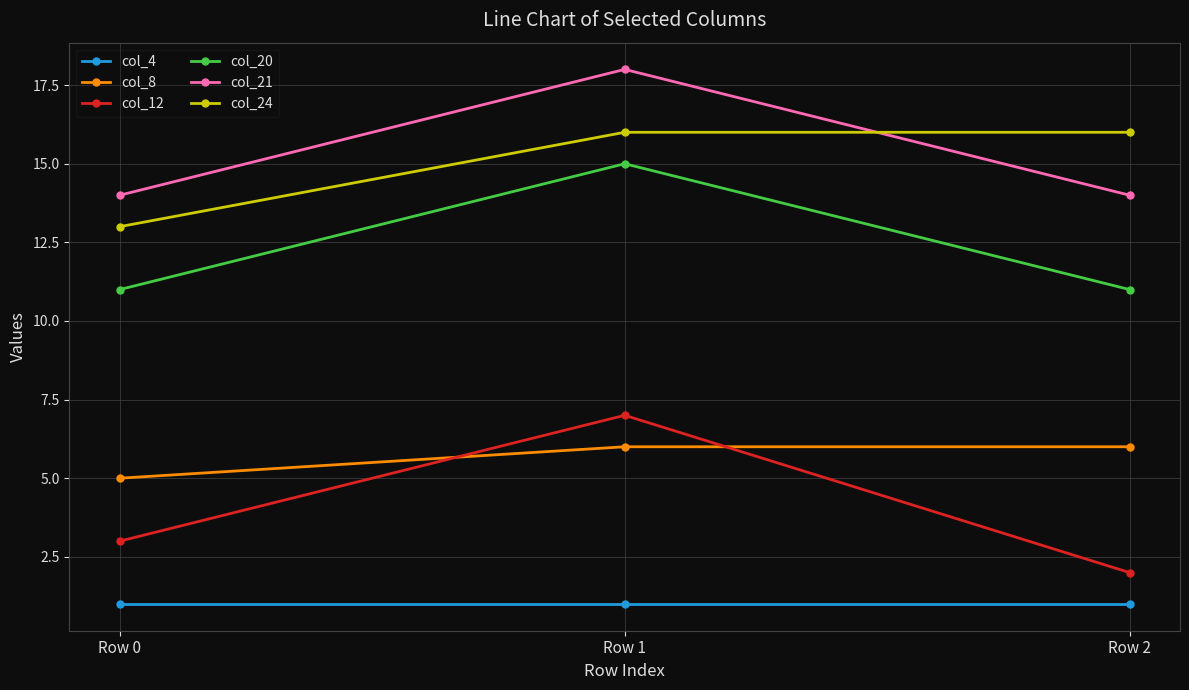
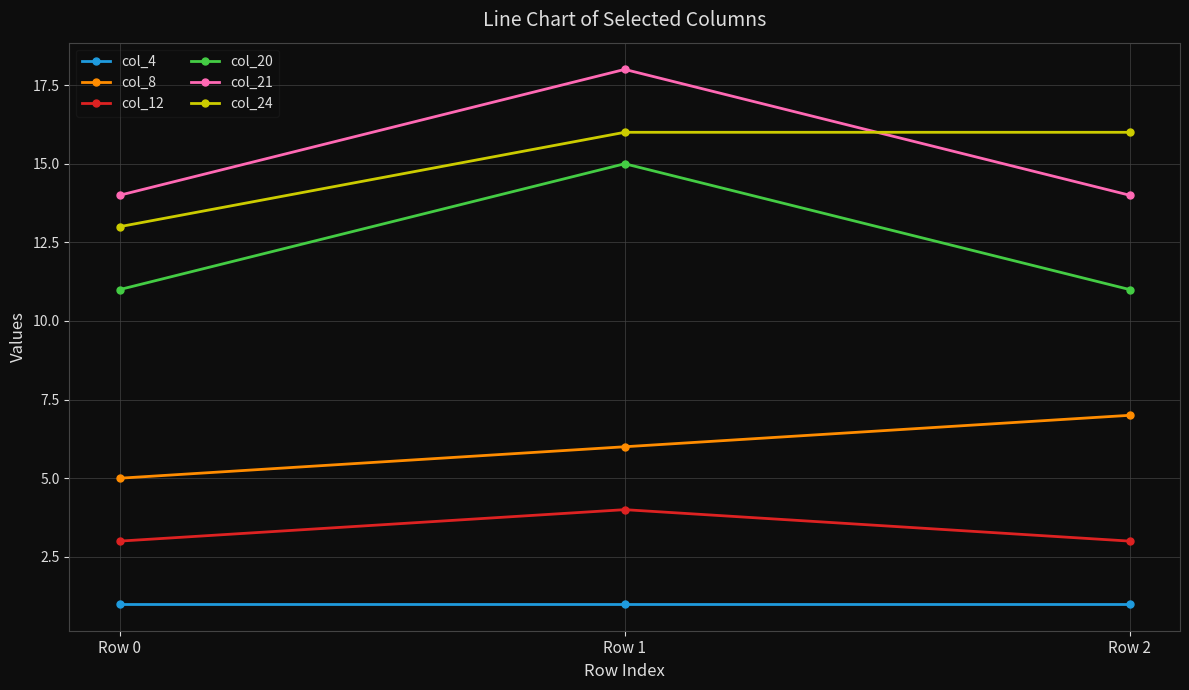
col_12, Row 1: 7 -> 4
col_8, Row 2: 6 -> 7
col_12, Row 2: 2 -> 3
